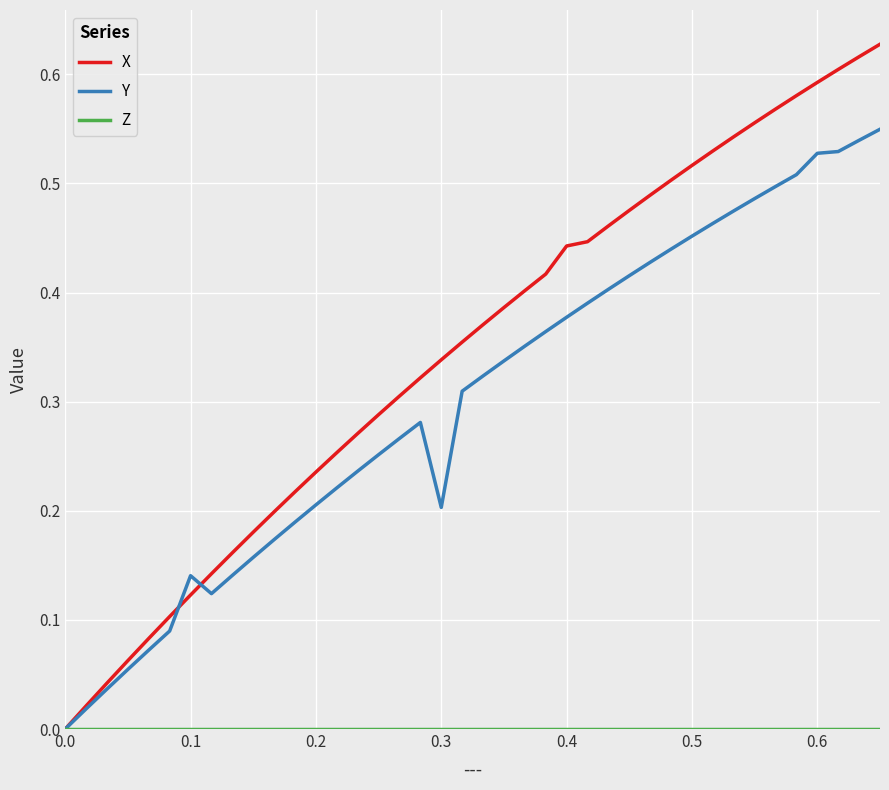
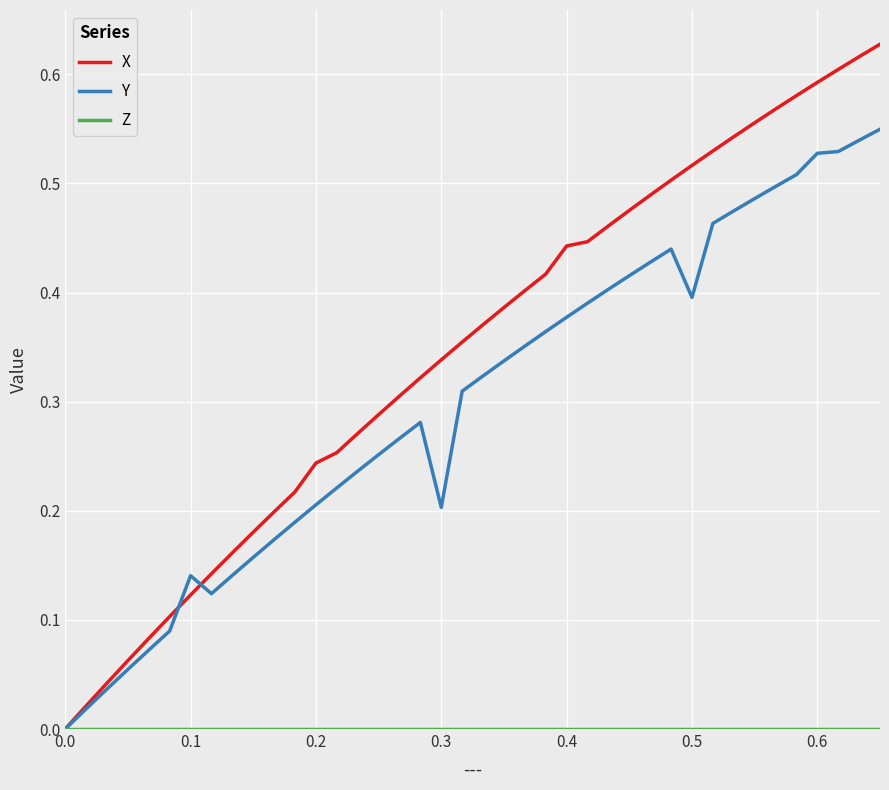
X, 0.2: 0.235 -> 0.244
Y, 0.5: 0.452 -> 0.395
